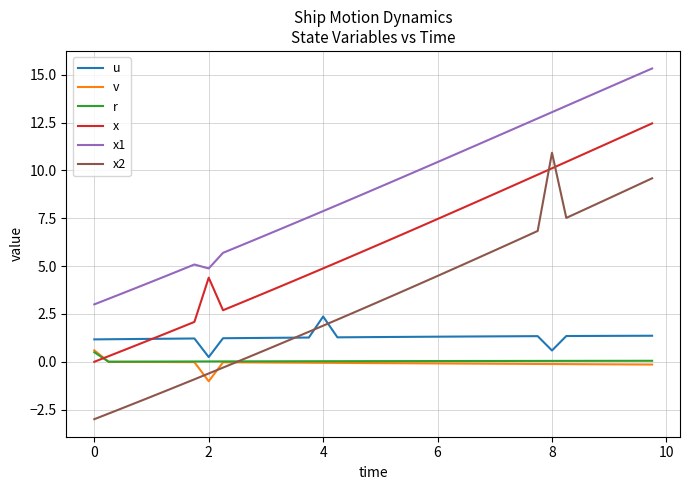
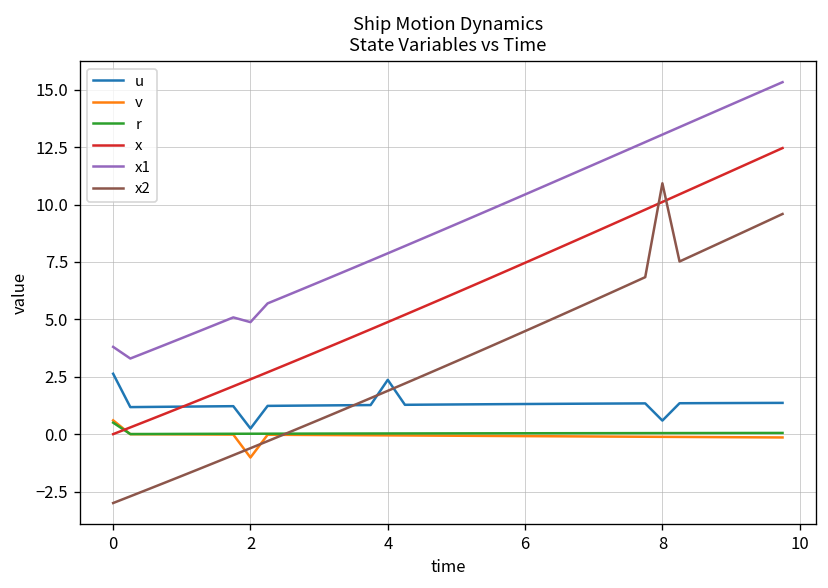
u, 0: 1.2 -> 2.6
x1, 0: 3.0 -> 3.8
x, 2: 4.4 -> 2.4
